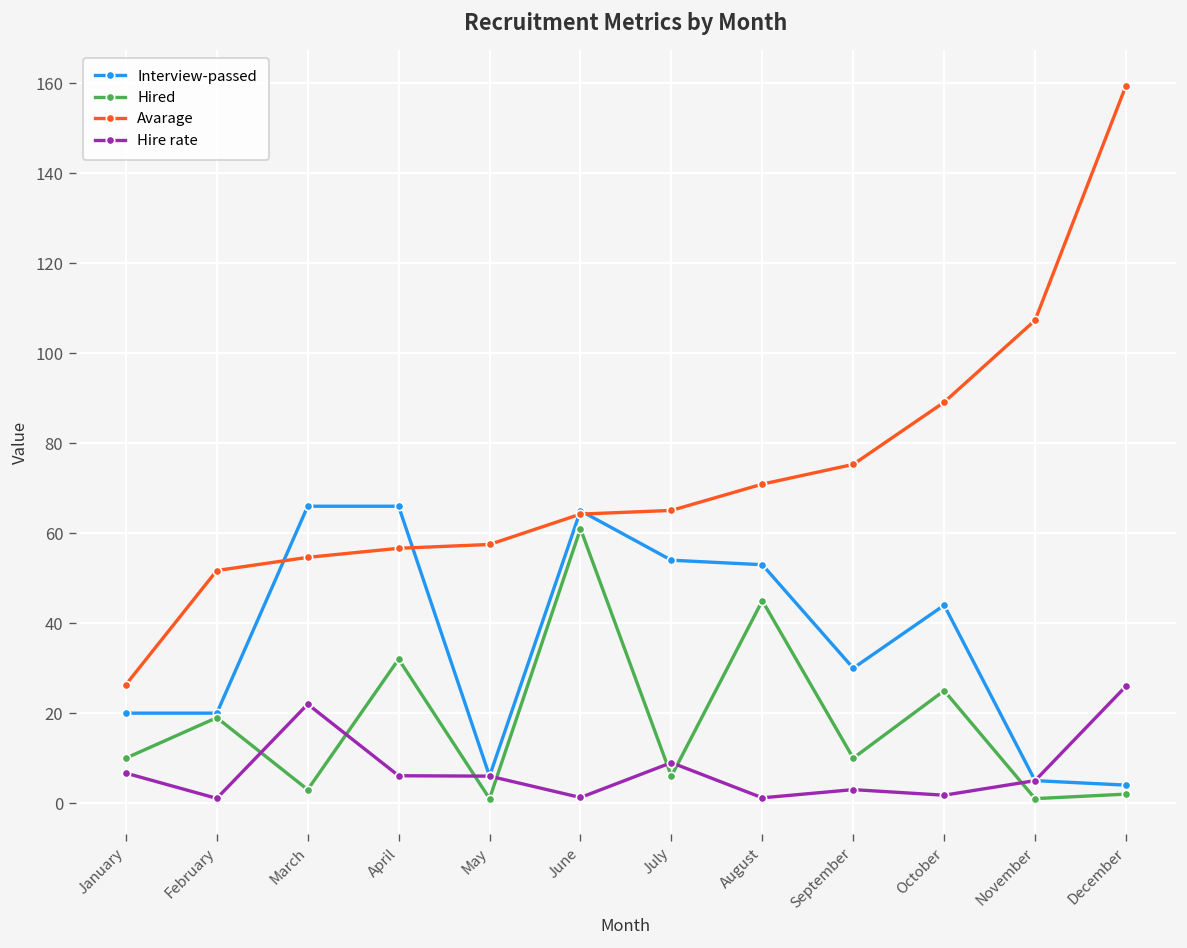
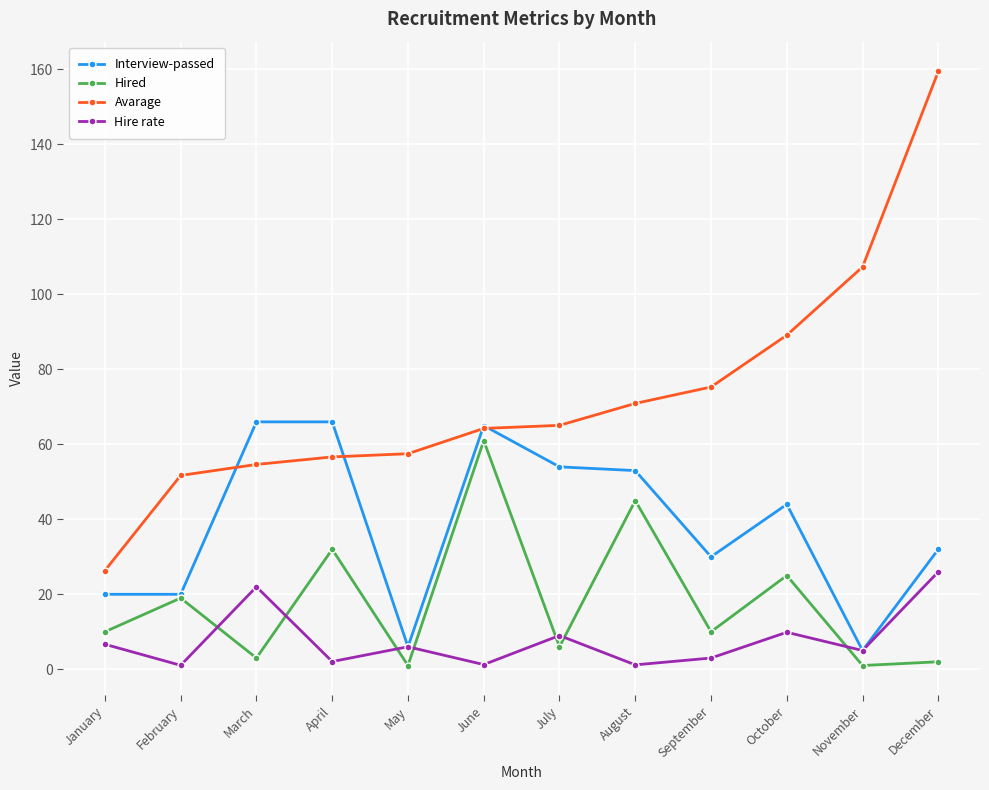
Hire rate, April: 6 -> 2
Hire rate, October: 2 -> 10
Interview-passed, December: 4 -> 32
